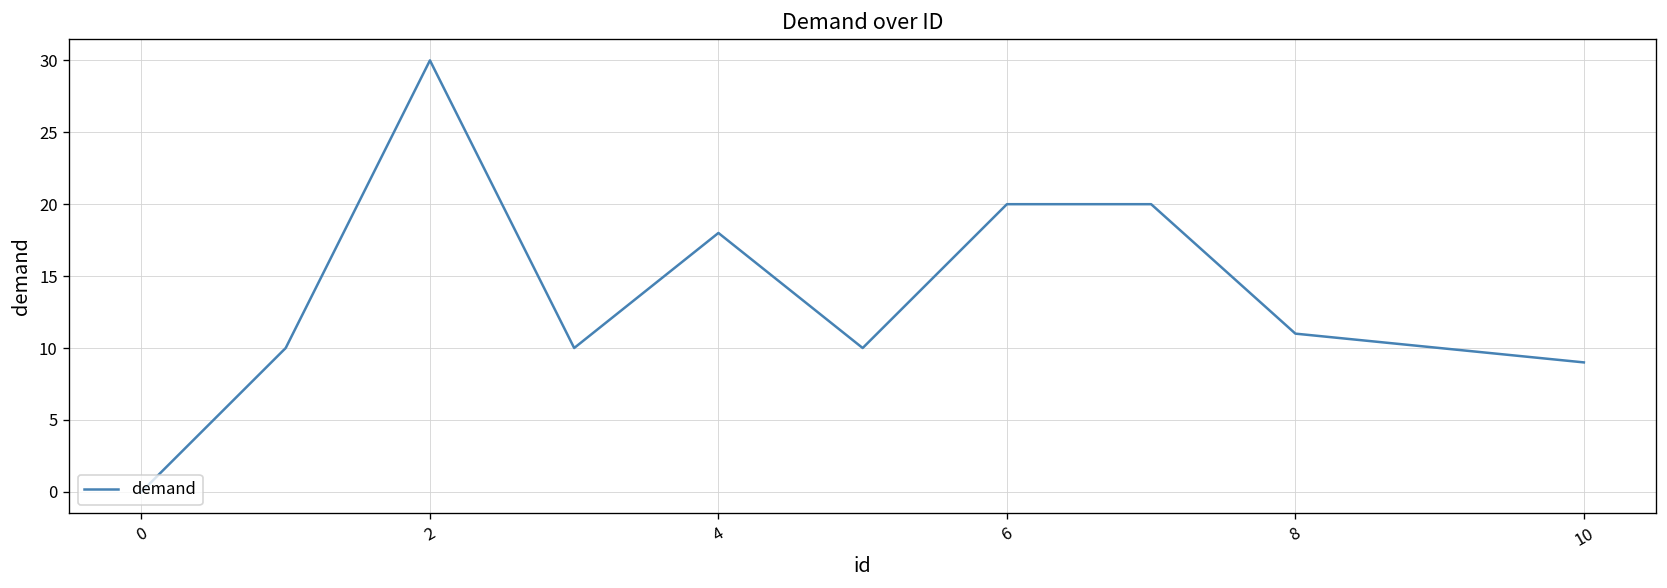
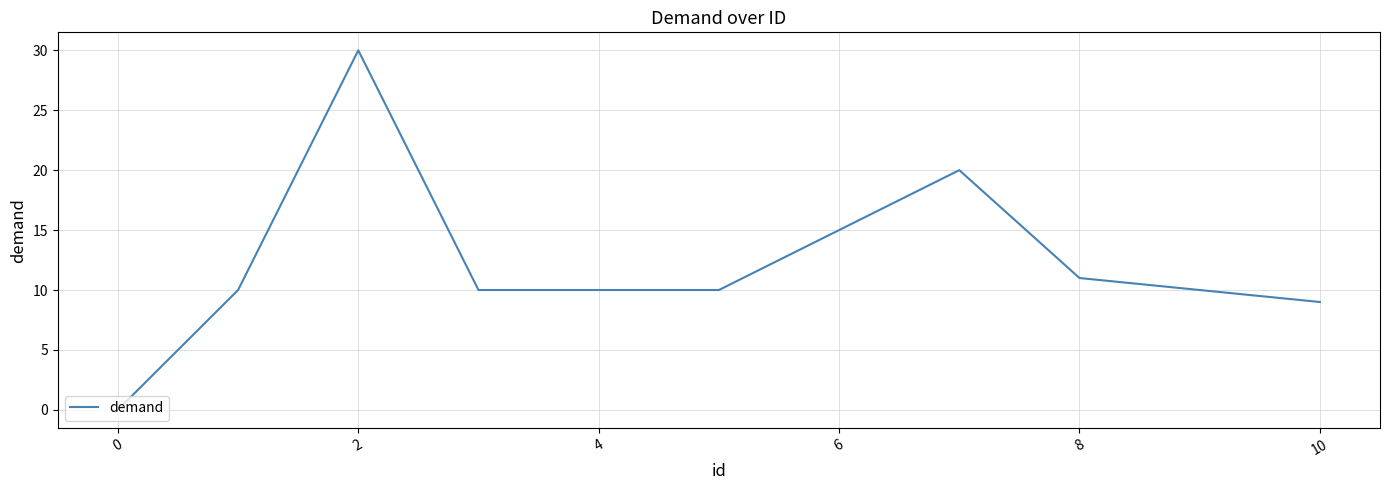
4: 18 -> 10
6: 20 -> 15
